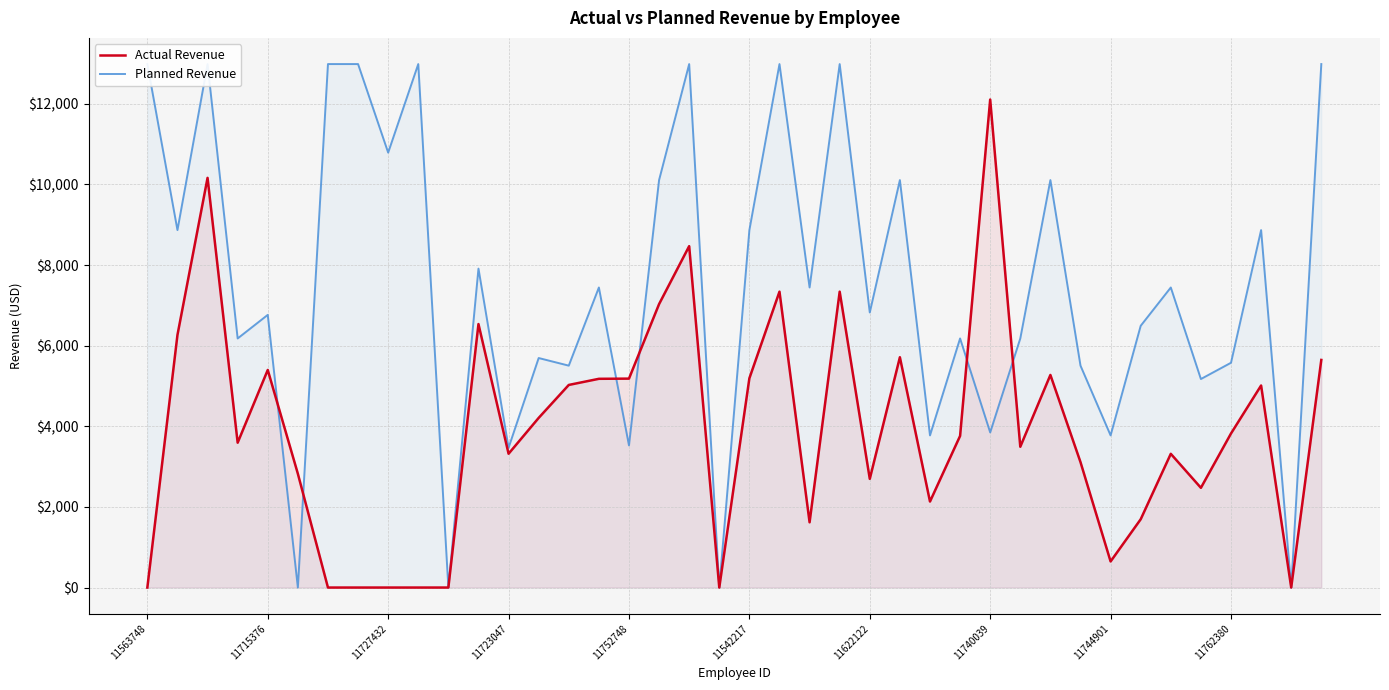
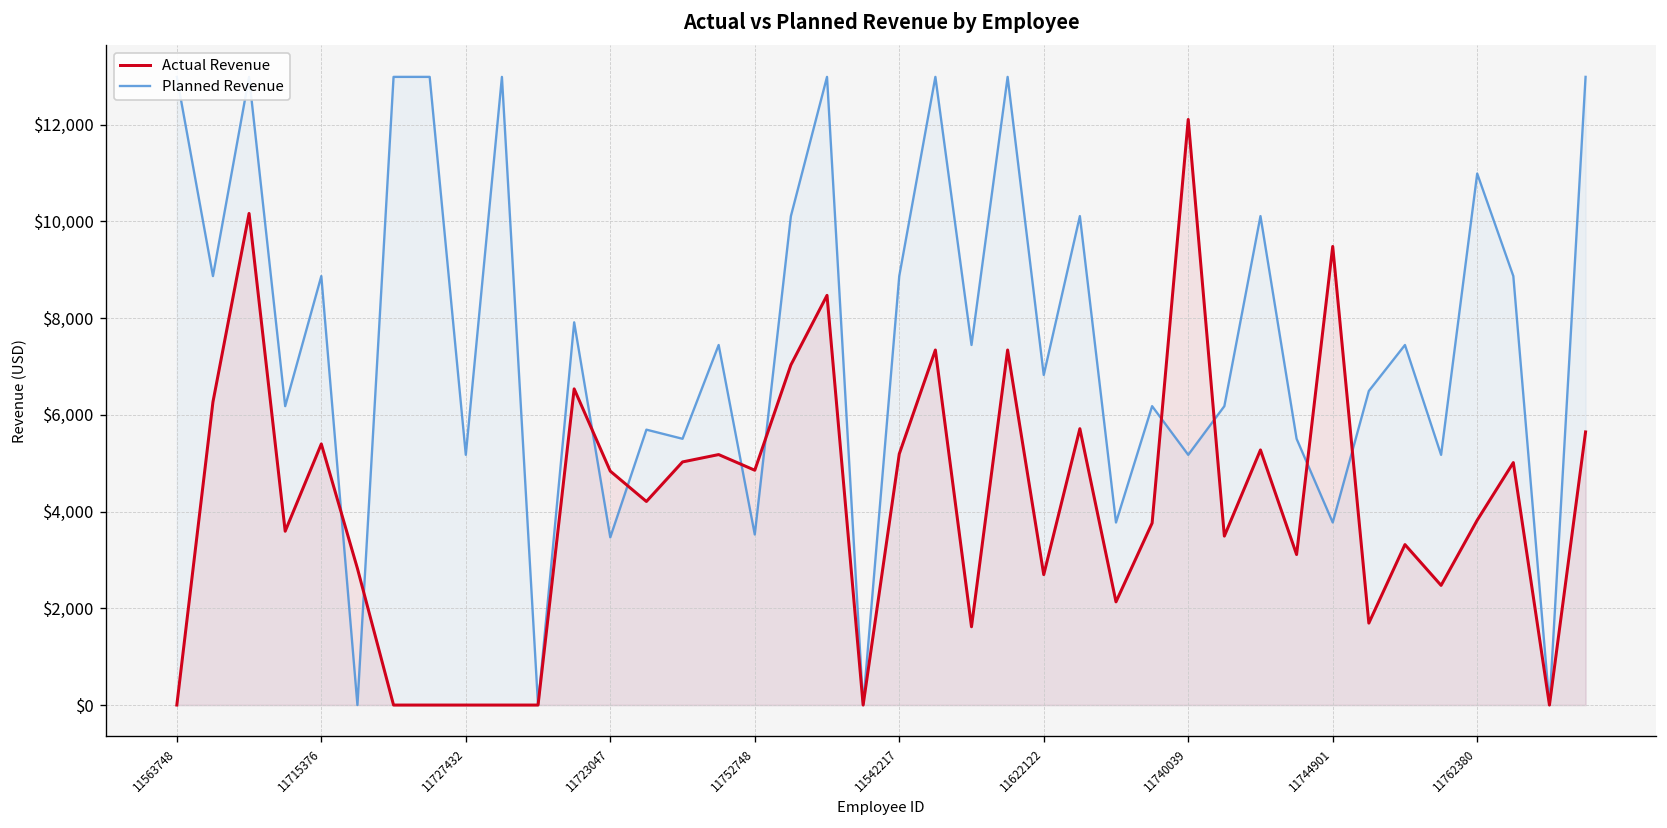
Planned Revenue, 11715376: $6,800 -> $8,900
Planned Revenue, 11727432: $10,800 -> $5,200
Actual Revenue, 11723047: $3,300 -> $4,800
Actual Revenue, 11752748: $5,200 -> $4,900
Planned Revenue, 11740039: $3,800 -> $5,200
Actual Revenue, 11744901: $600 -> $9,500
Planned Revenue, 11762380: $5,600 -> $11,000
